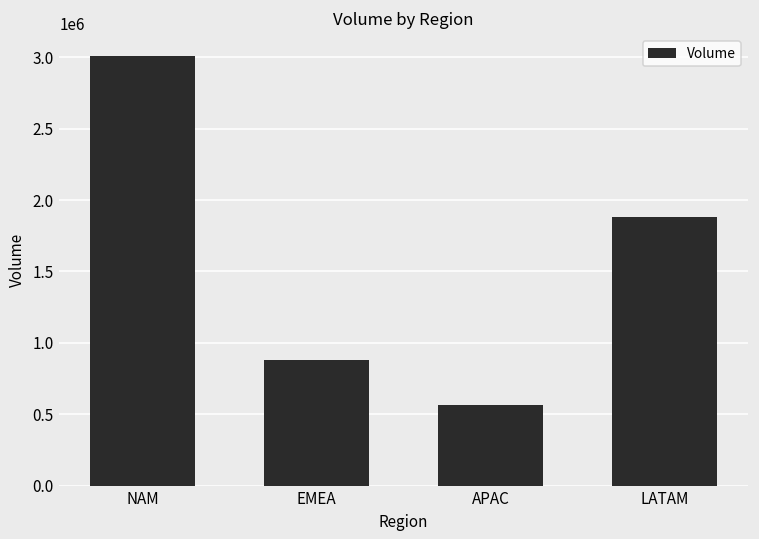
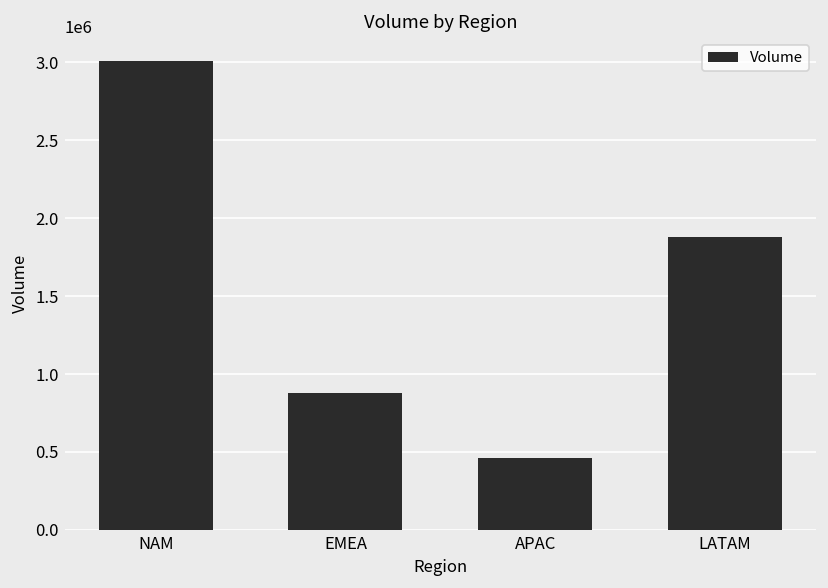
APAC: 560000 -> 460000
